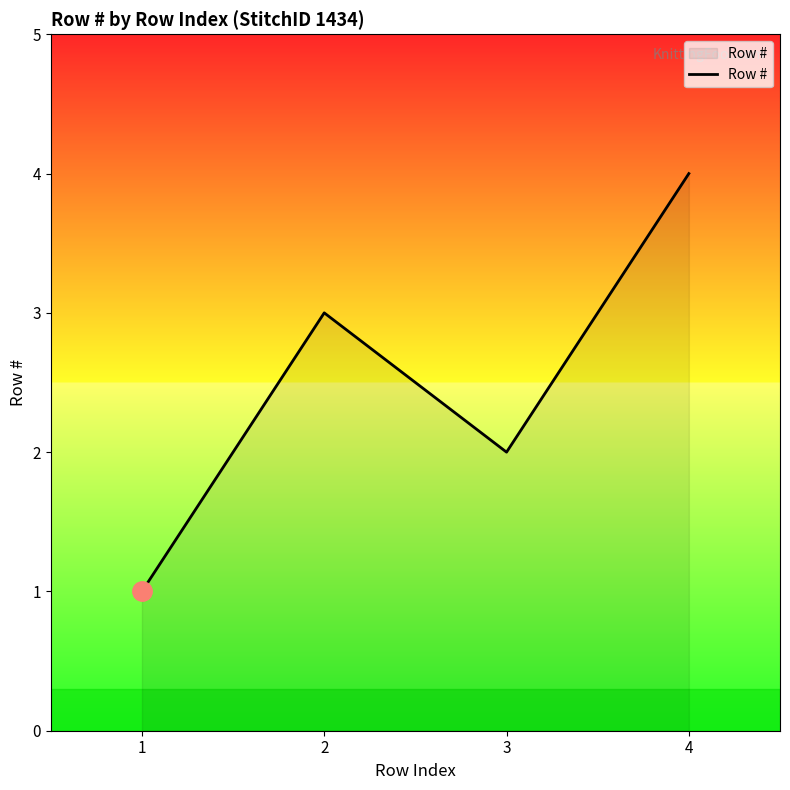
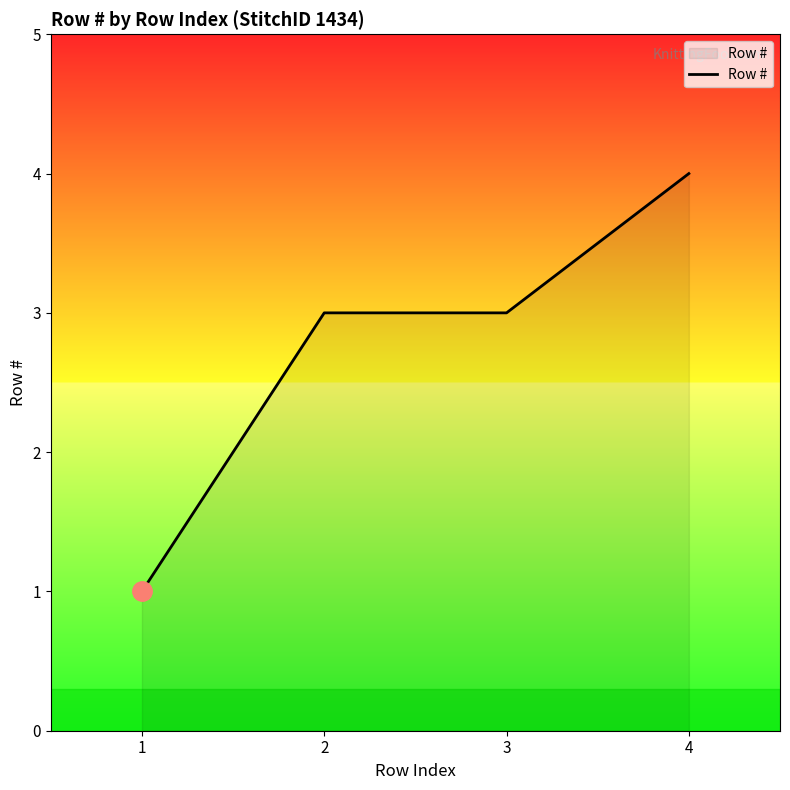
Row #, 3: 2 -> 3
